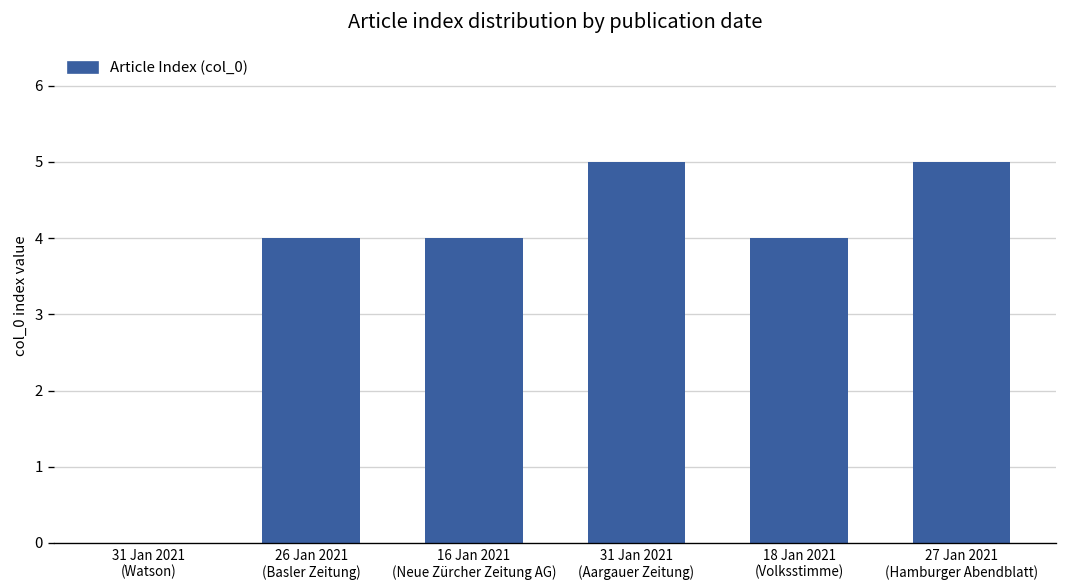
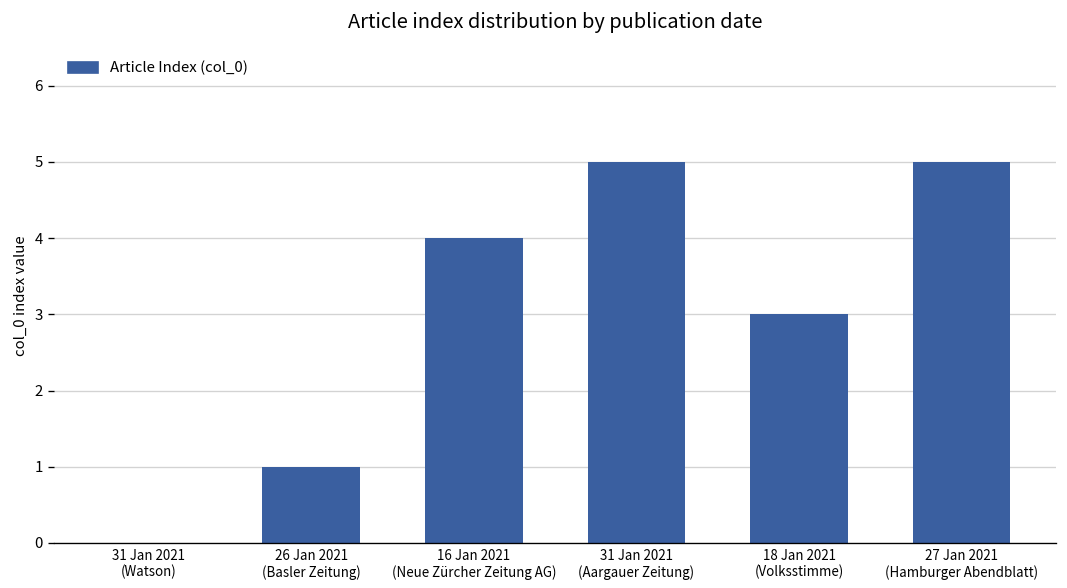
26 Jan 2021 (Basler Zeitung): 4 -> 1
18 Jan 2021 (Volksstimme): 4 -> 3
